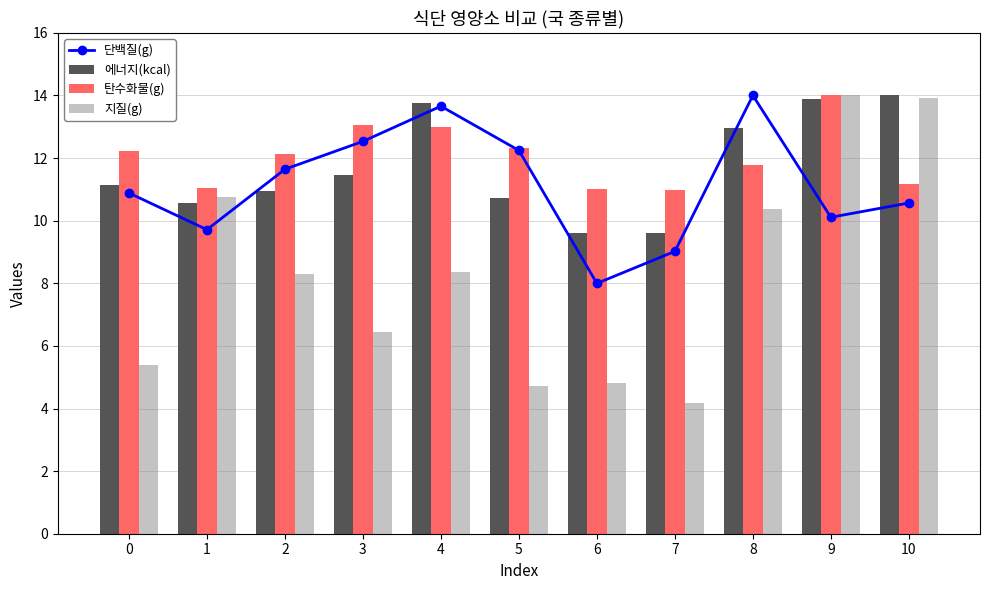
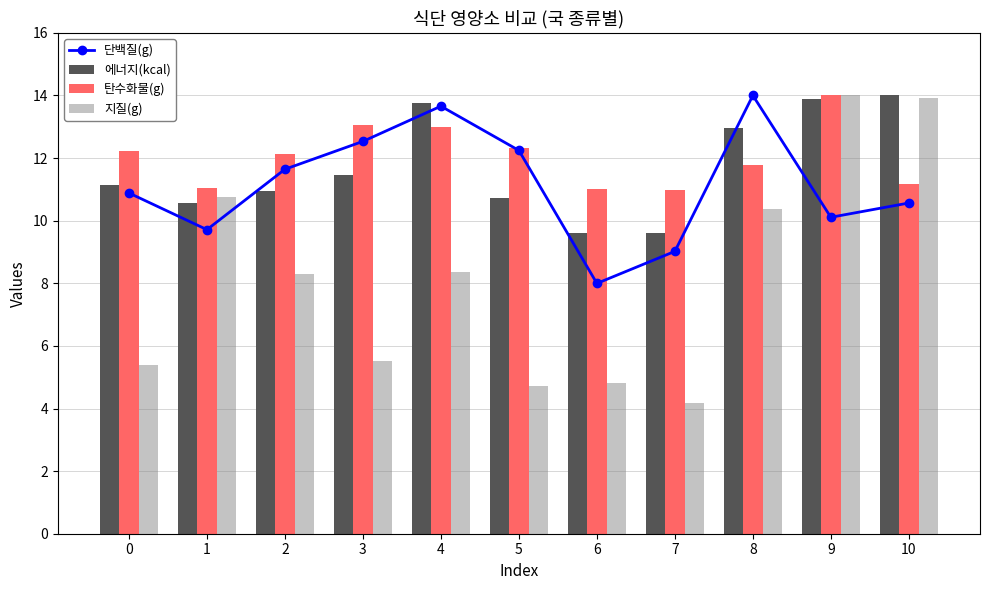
지질(g), 3: 6.4 -> 5.5
